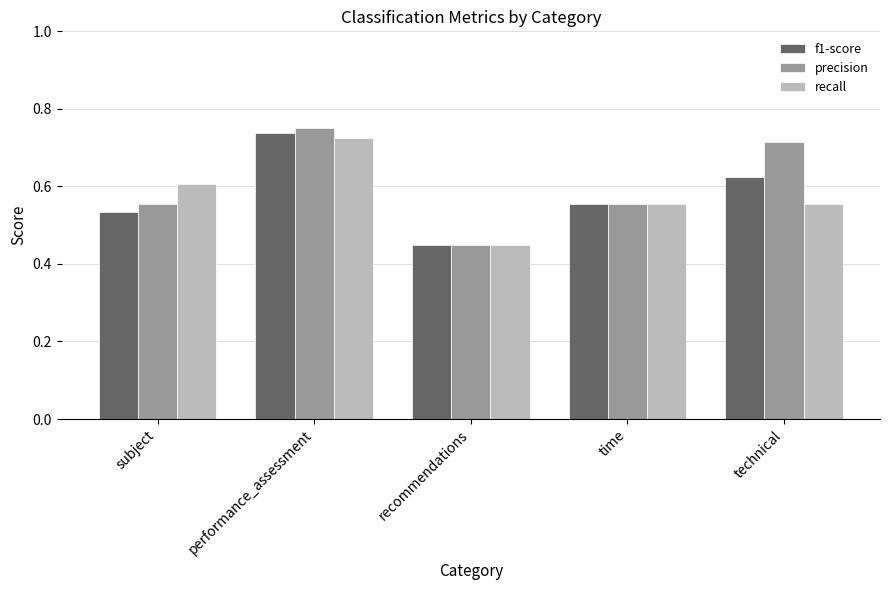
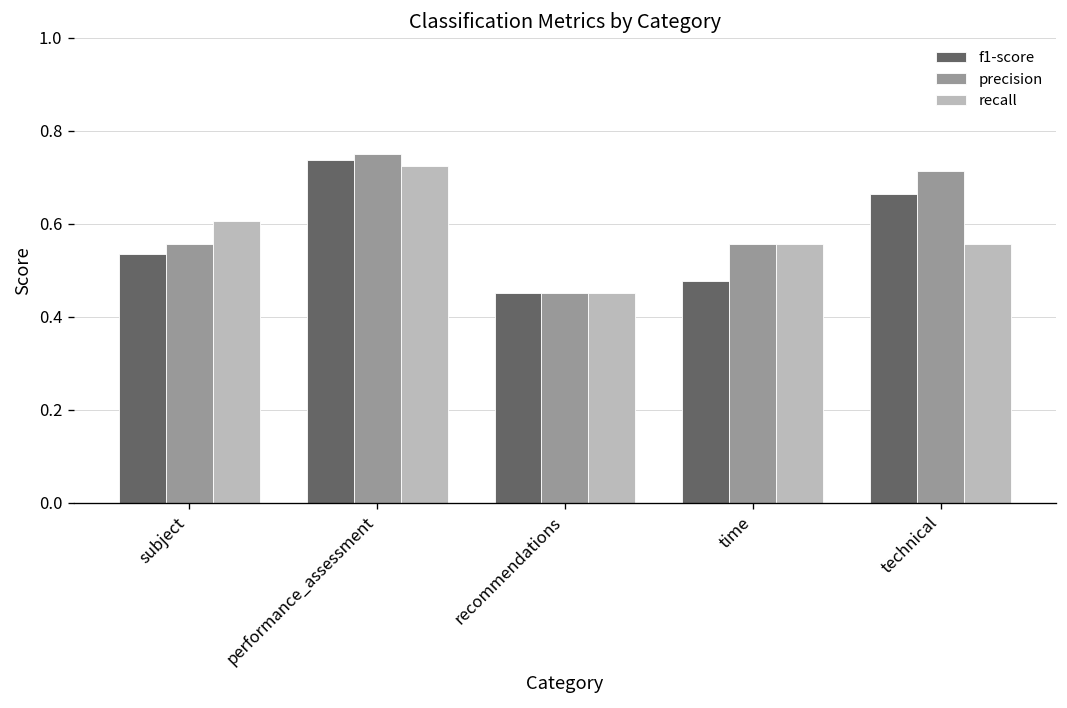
f1-score, time: 0.56 -> 0.48
f1-score, technical: 0.63 -> 0.66
